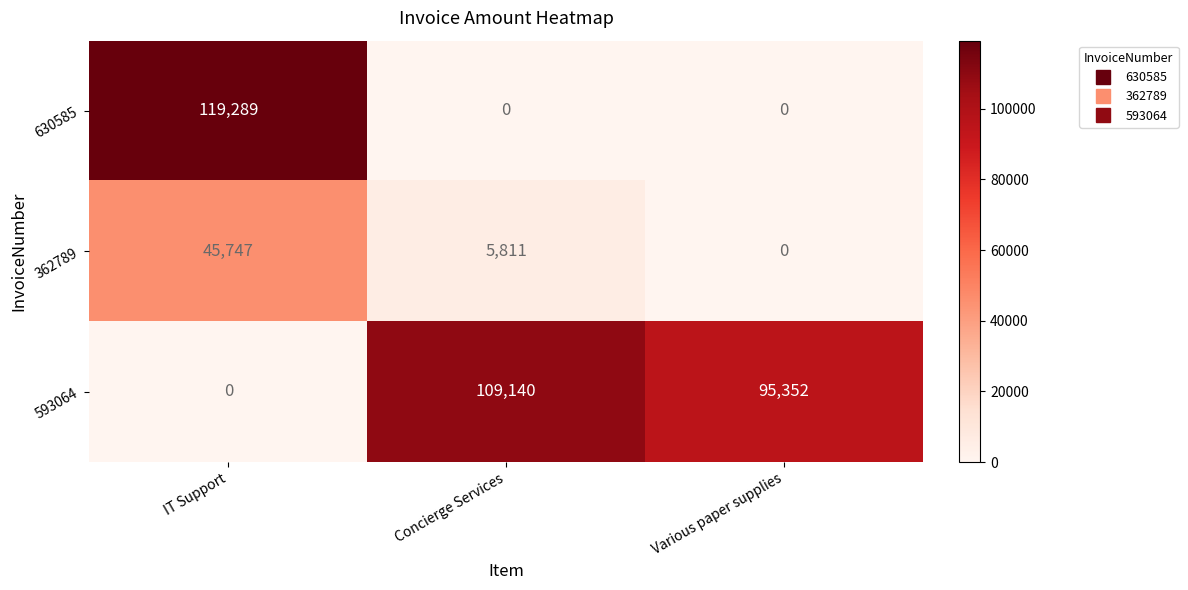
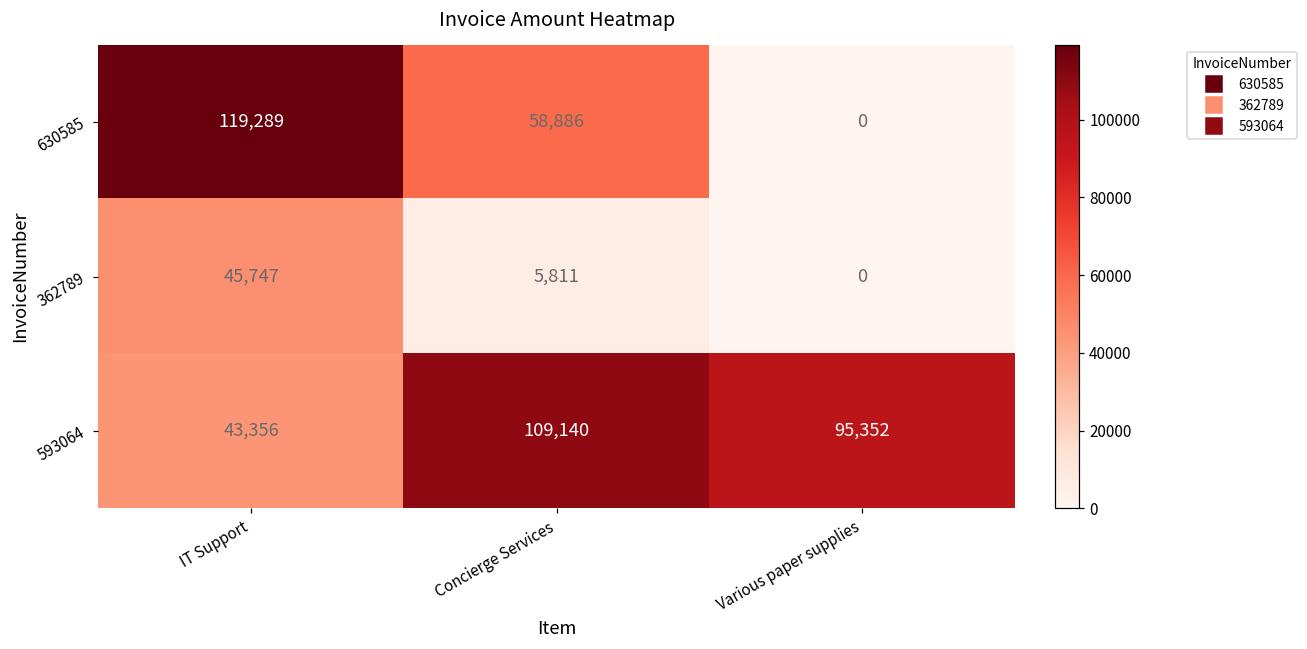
630585, Concierge Services: 0 -> 58,886
593064, IT Support: 0 -> 43,356
